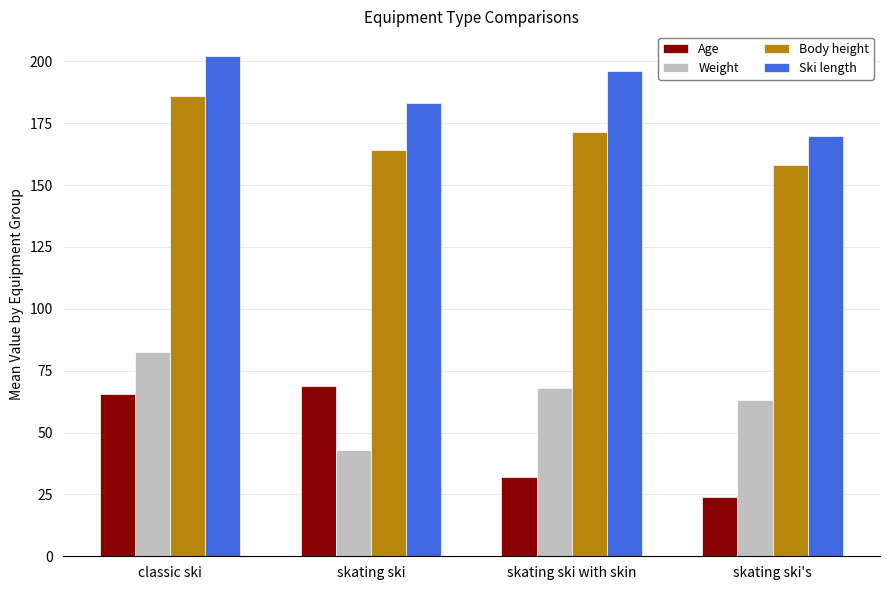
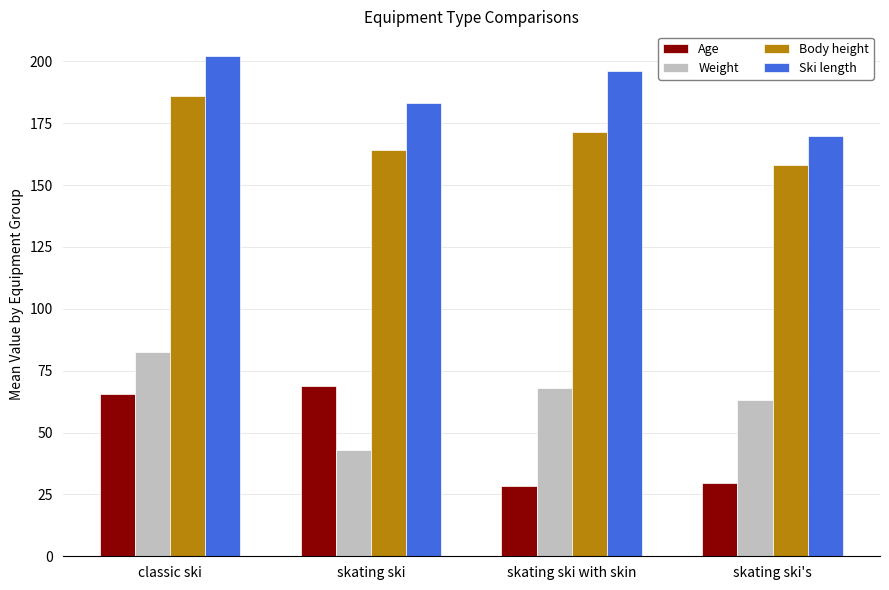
Age, skating ski with skin: 32 -> 29
Age, skating ski's: 24 -> 30
